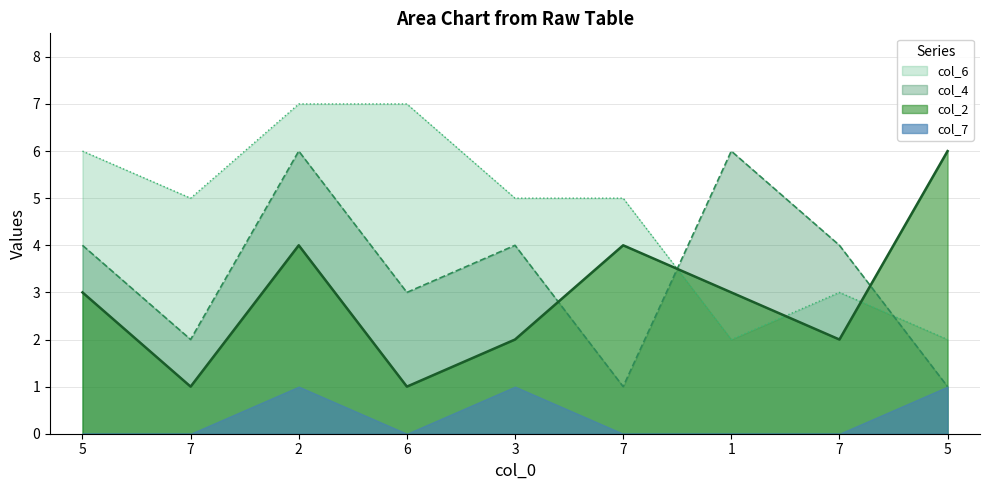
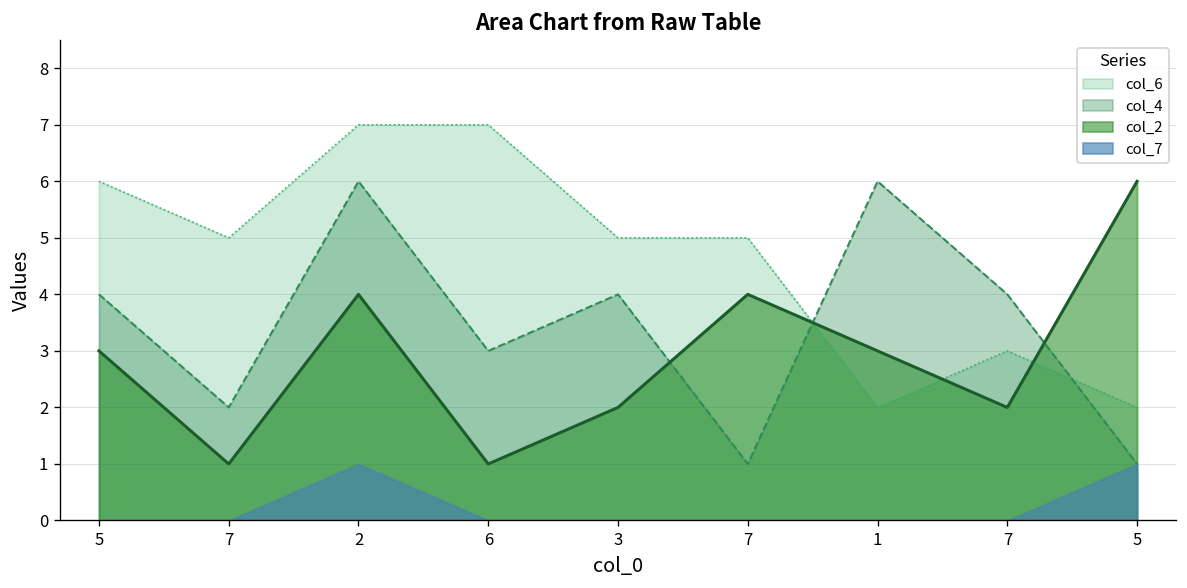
col_7, 3: 1 -> 0
